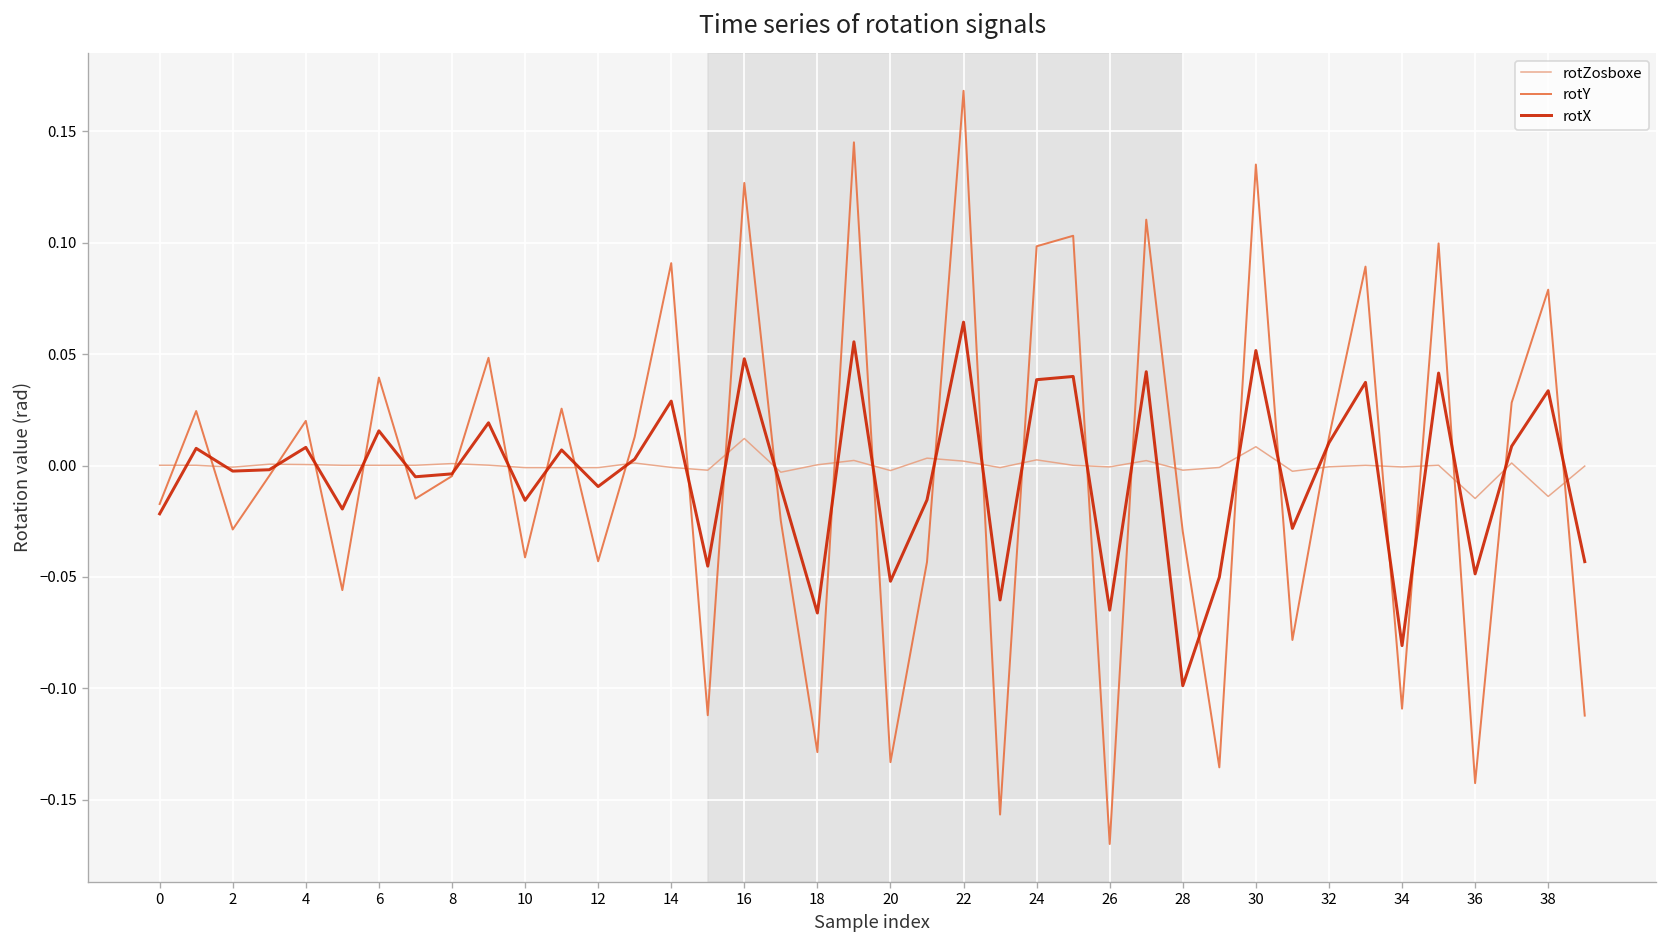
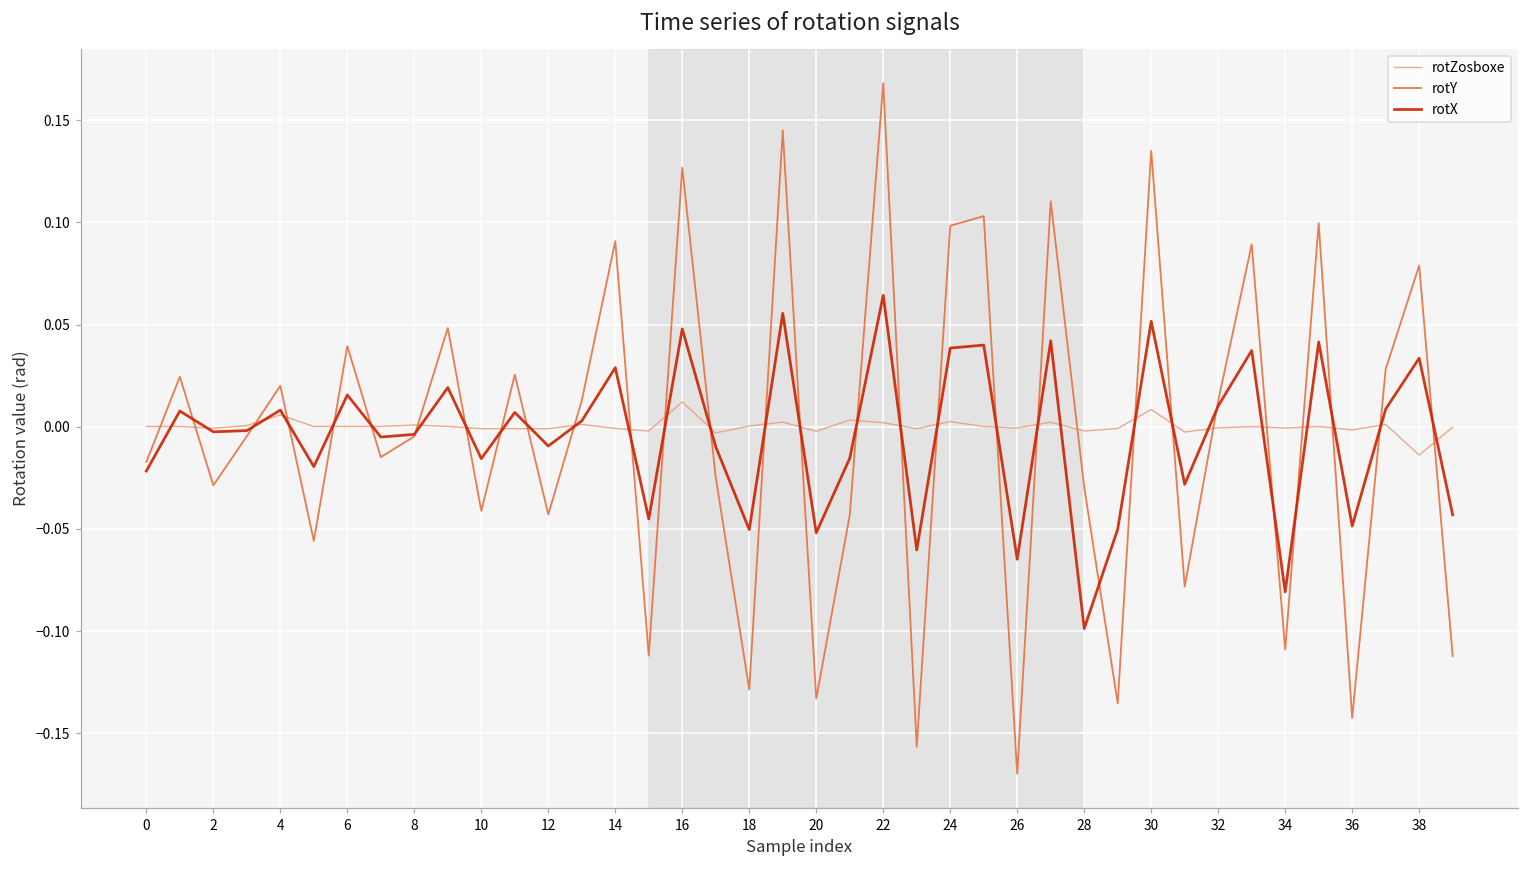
rotZosboxe, 4: 0.000 -> 0.006
rotX, 18: -0.066 -> -0.050
rotZosboxe, 36: -0.015 -> -0.002
